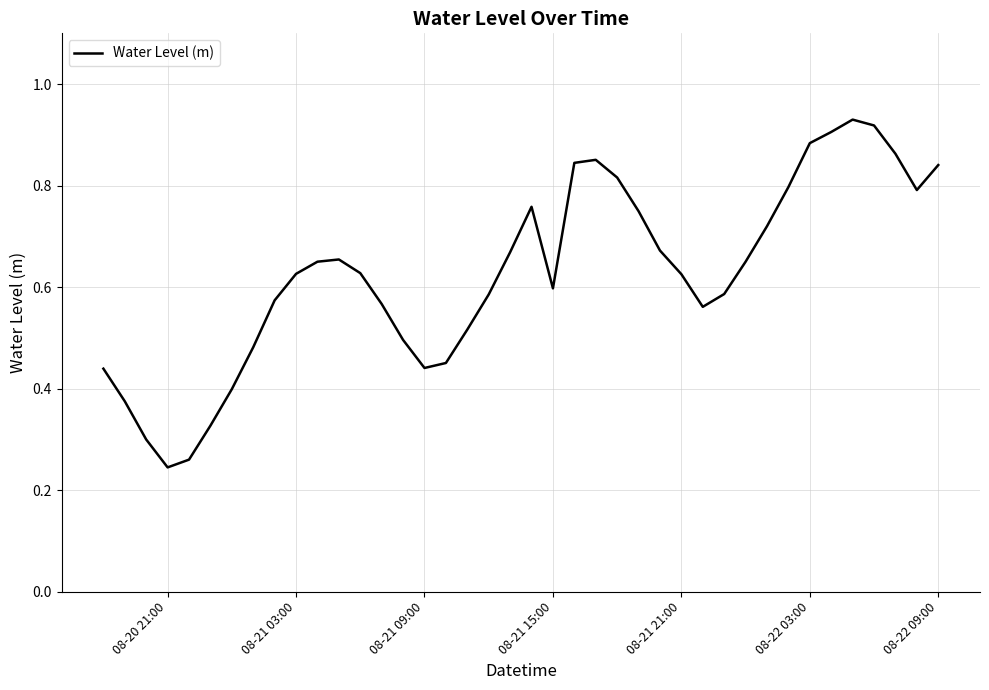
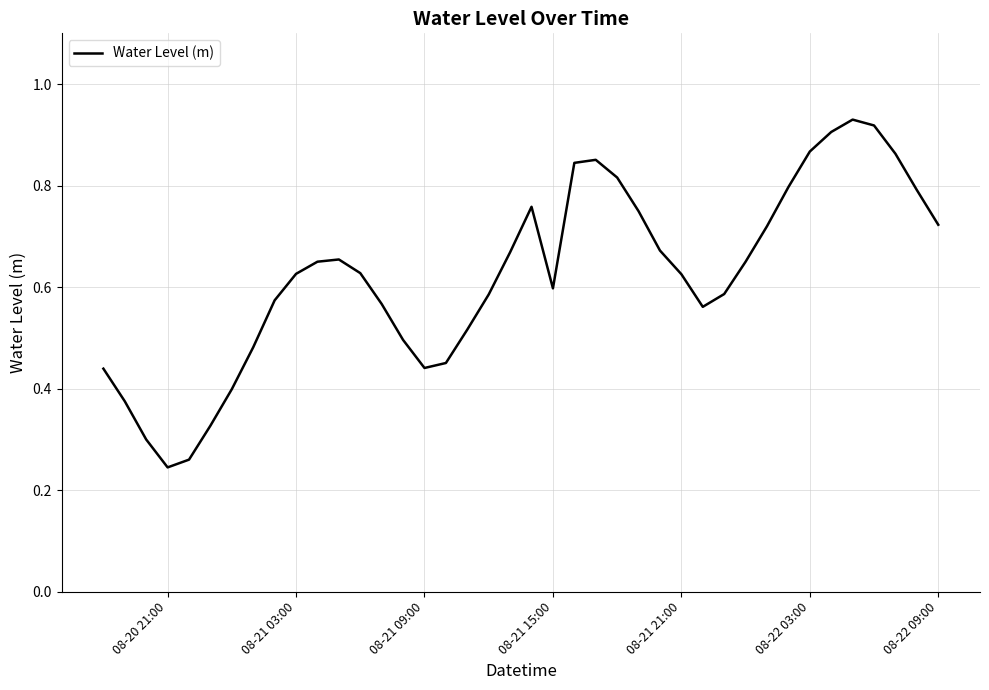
08-22 03:00: 0.88 -> 0.87
08-22 09:00: 0.84 -> 0.72
